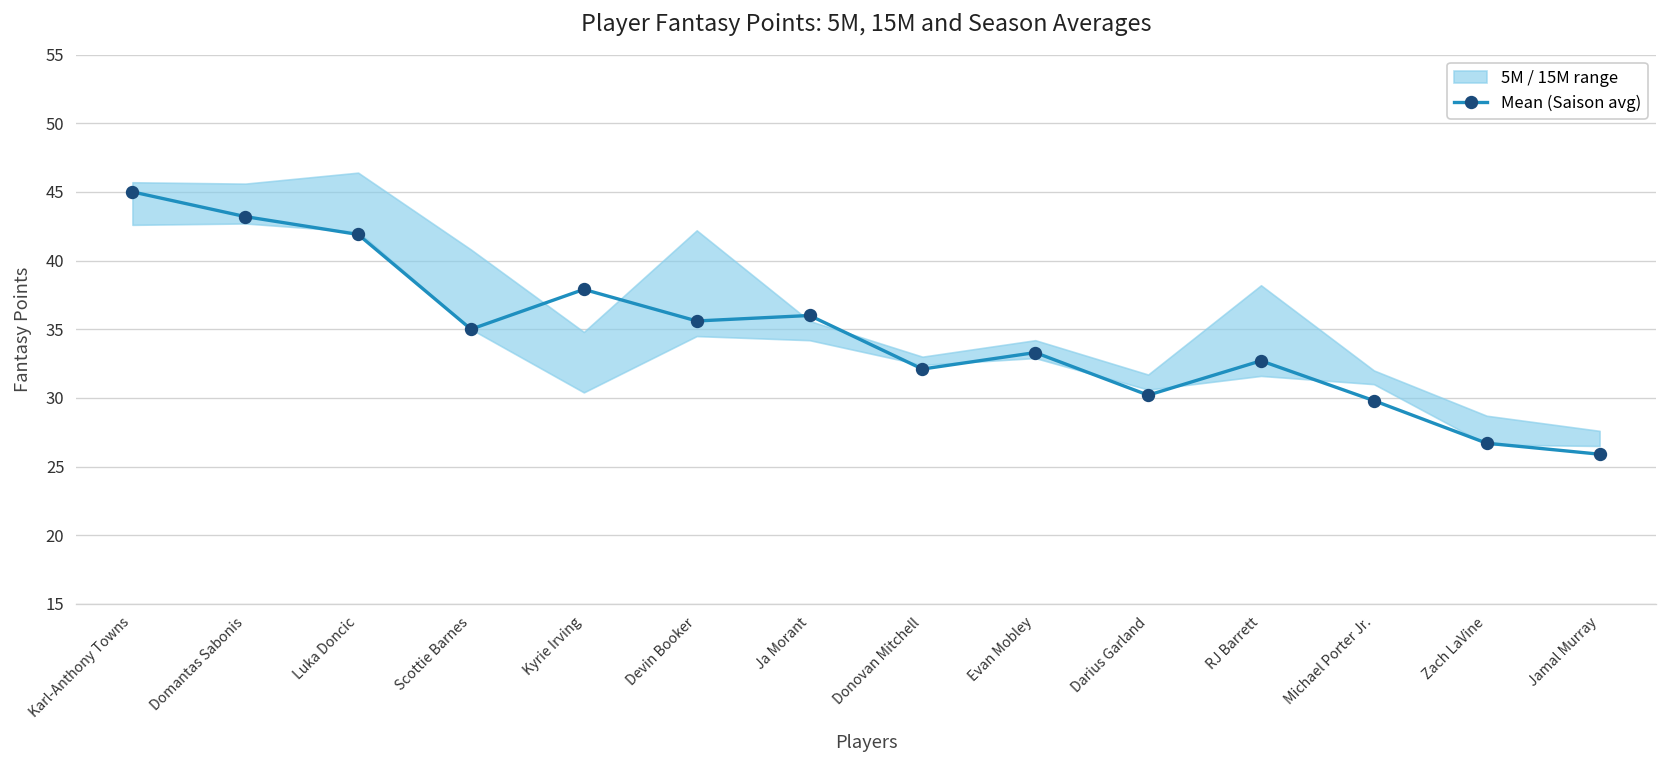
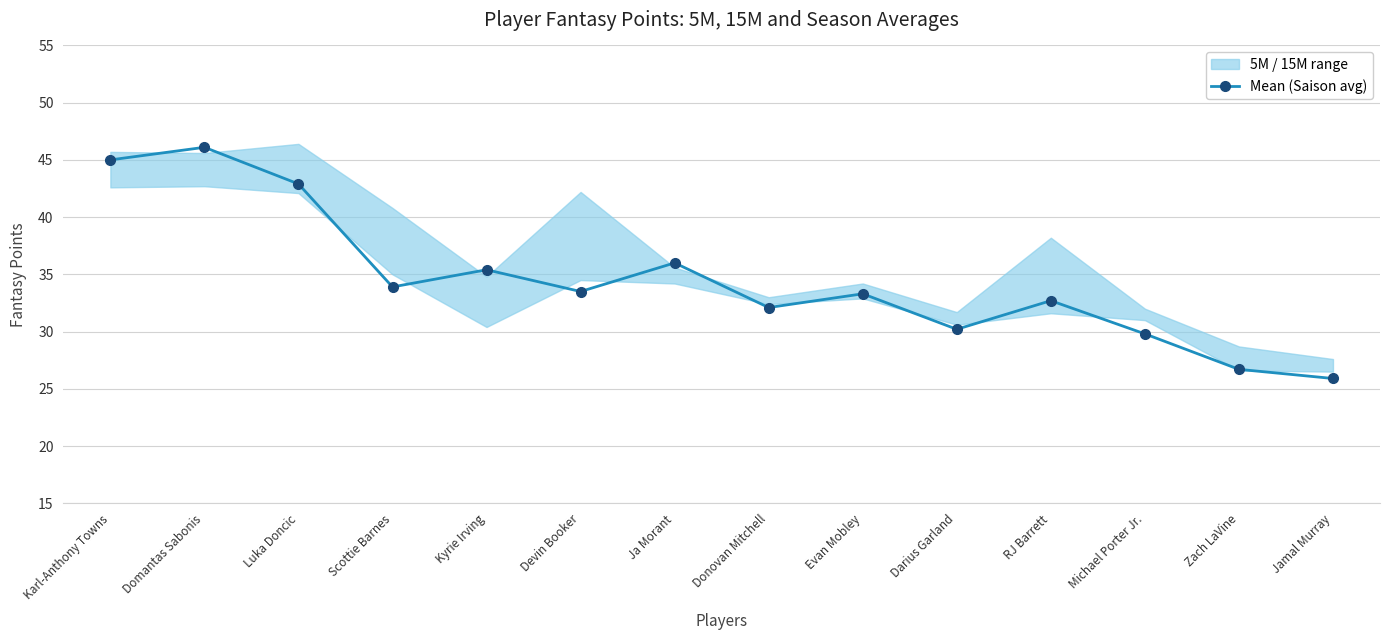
Mean (Saison avg), Domantas Sabonis: 43.2 -> 46.1
Mean (Saison avg), Luka Doncic: 41.9 -> 42.9
Mean (Saison avg), Scottie Barnes: 35.0 -> 33.9
Mean (Saison avg), Kyrie Irving: 37.9 -> 35.4
Mean (Saison avg), Devin Booker: 35.6 -> 33.5
